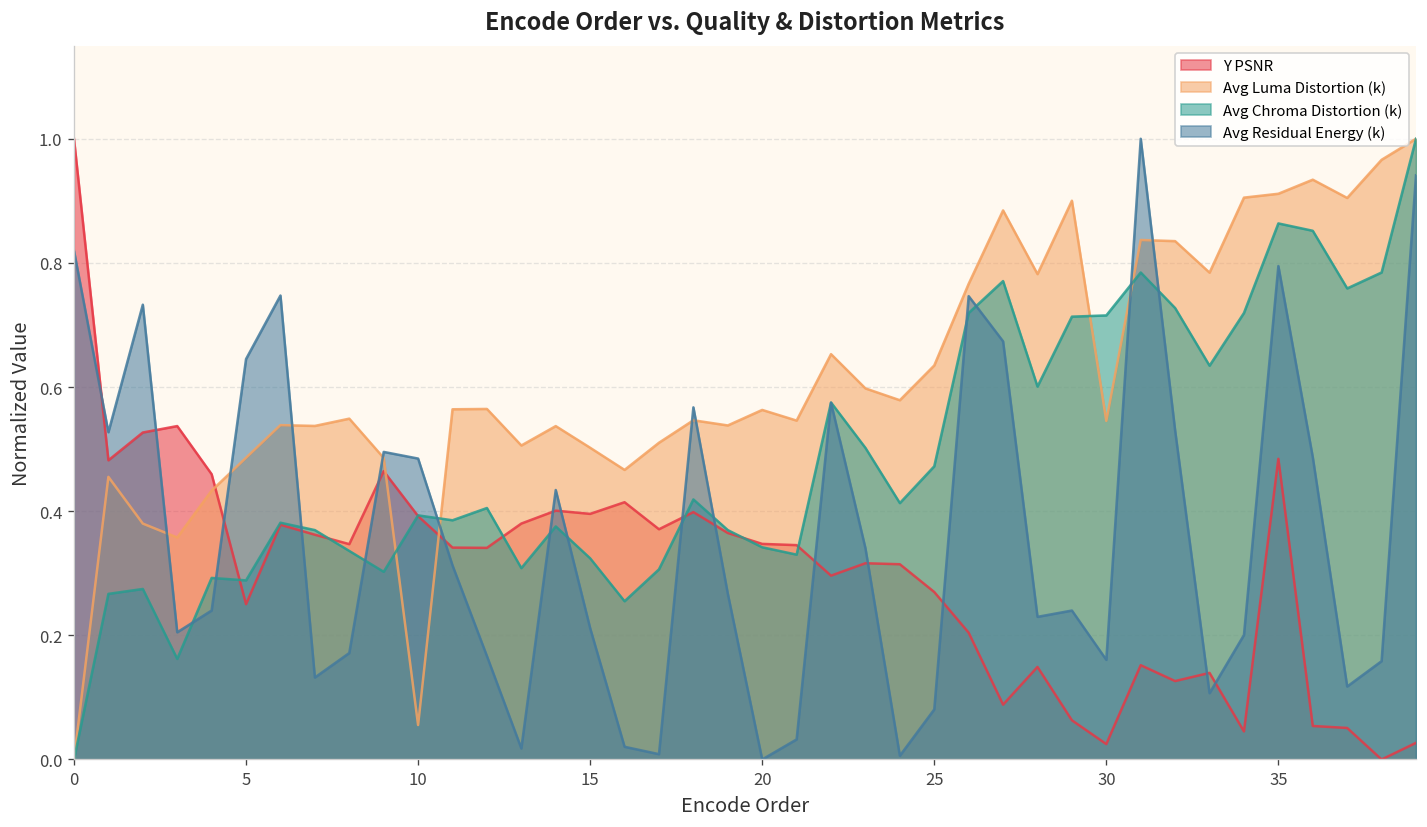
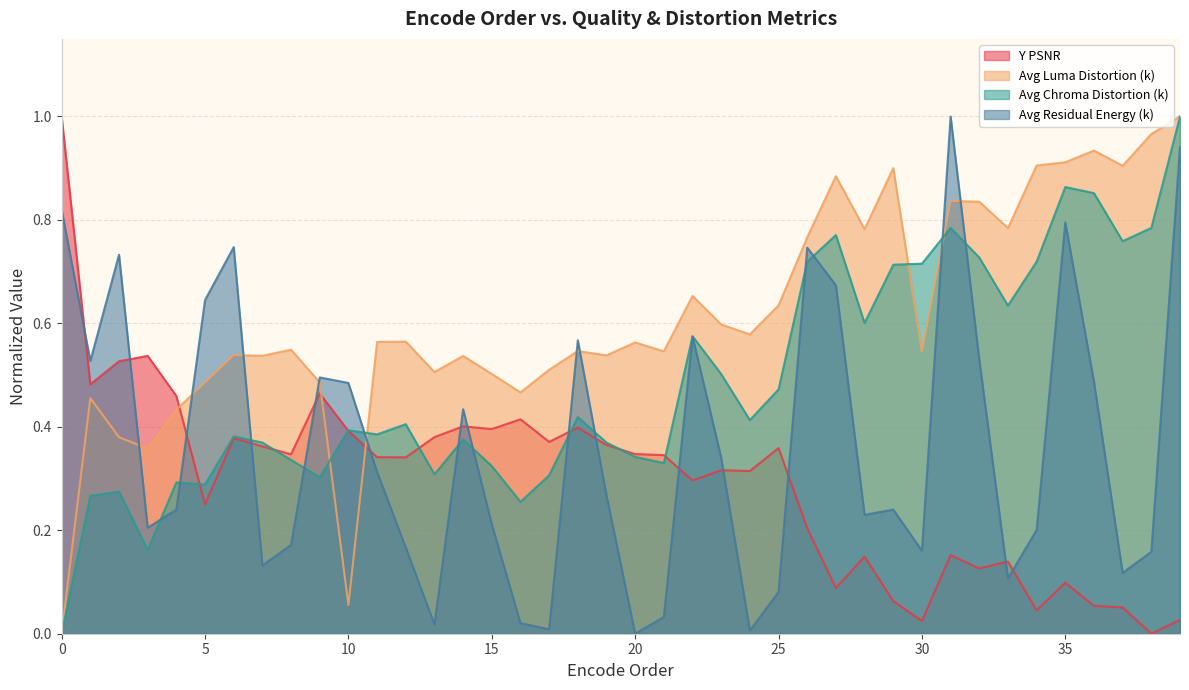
Y PSNR, 25: 0.27 -> 0.36
Y PSNR, 35: 0.48 -> 0.10
